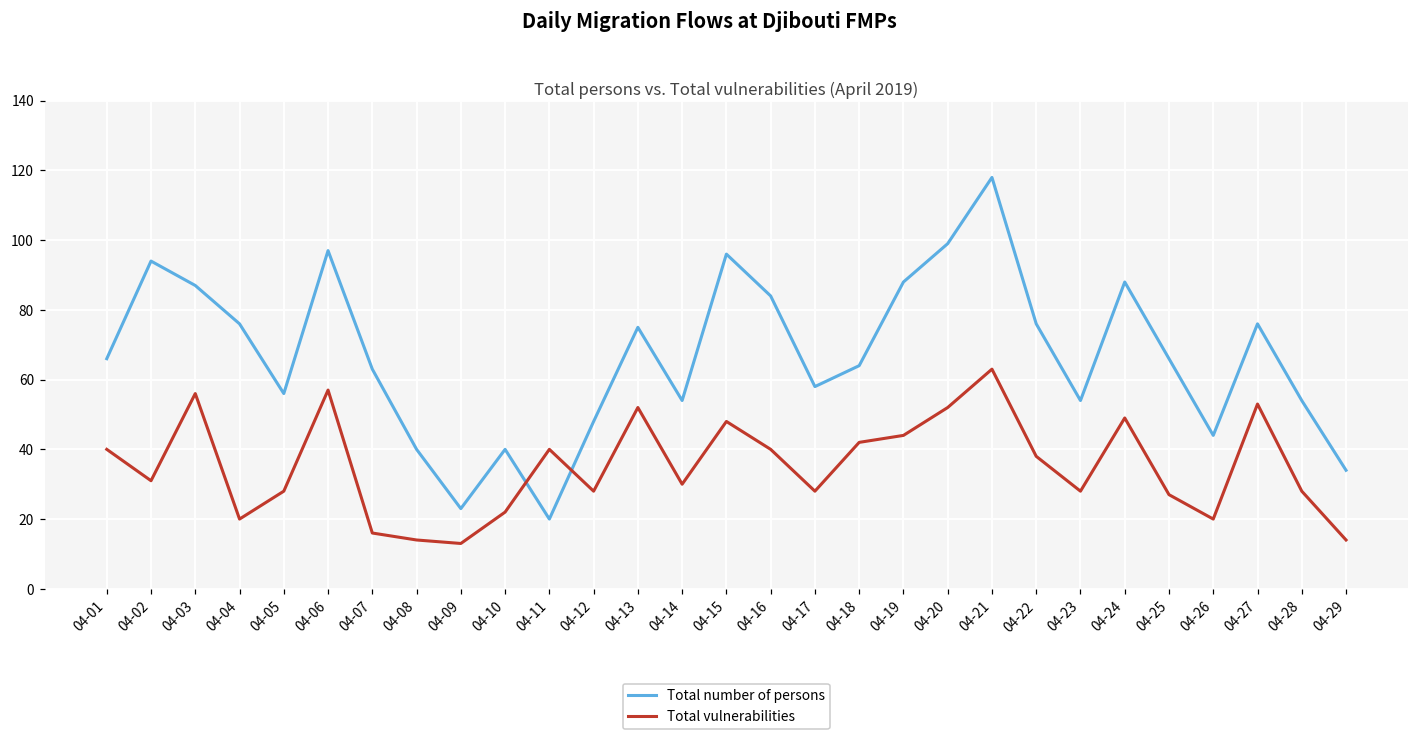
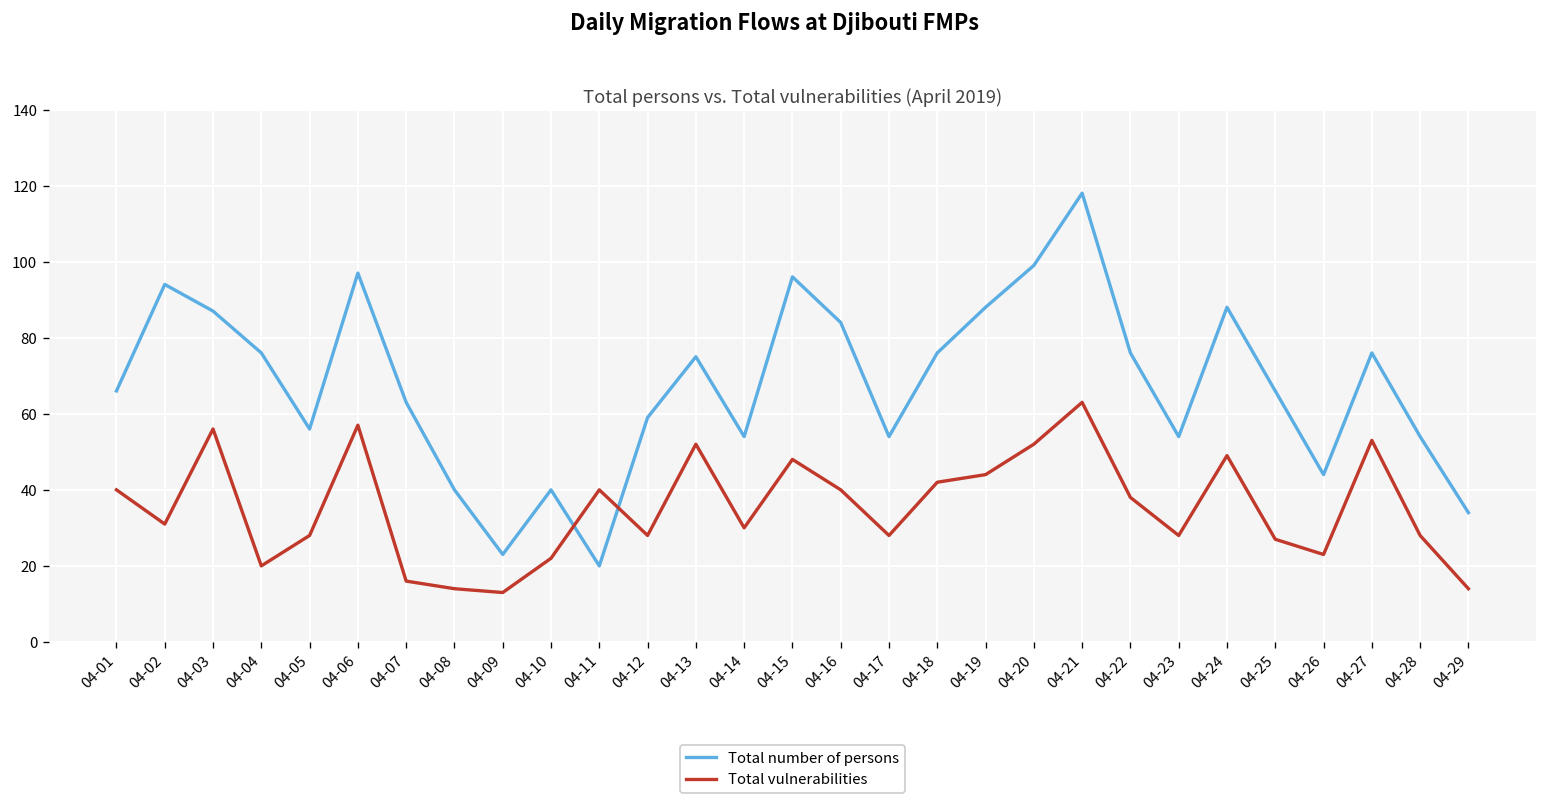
Total number of persons, 04-12: 48 -> 59
Total number of persons, 04-17: 58 -> 54
Total number of persons, 04-18: 64 -> 76
Total vulnerabilities, 04-26: 20 -> 23
